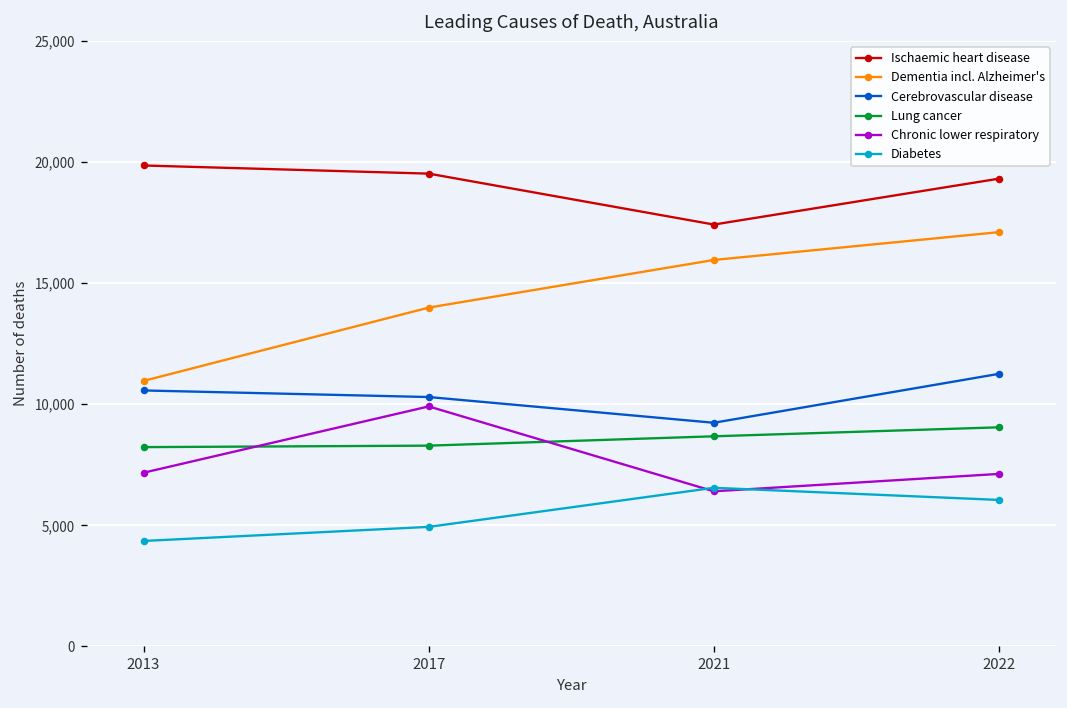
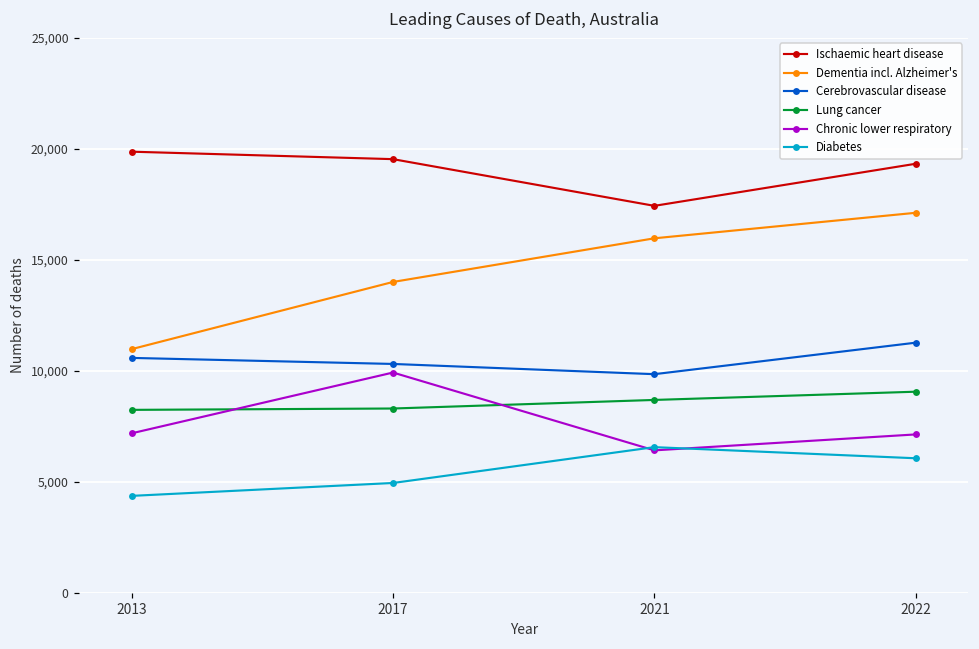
Cerebrovascular disease, 2021: 9,200 -> 9,800
